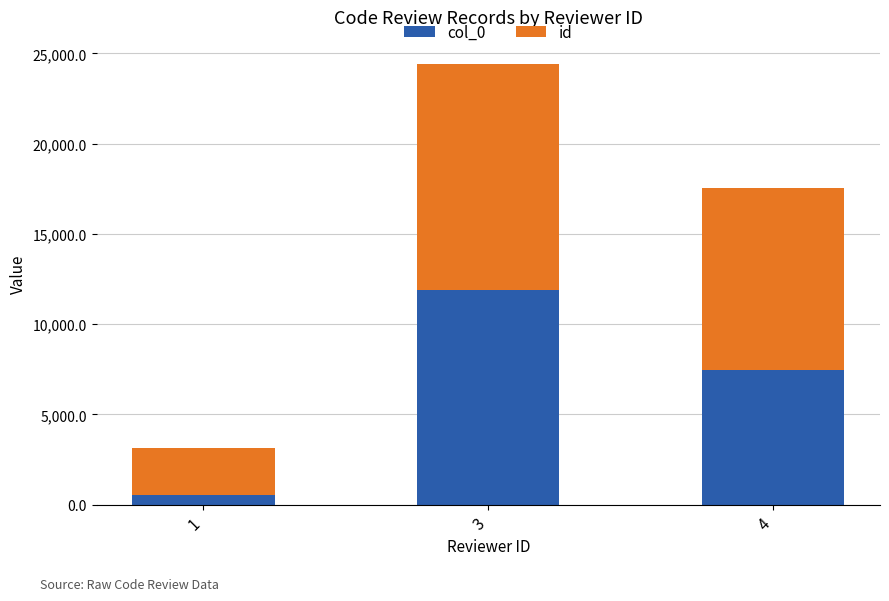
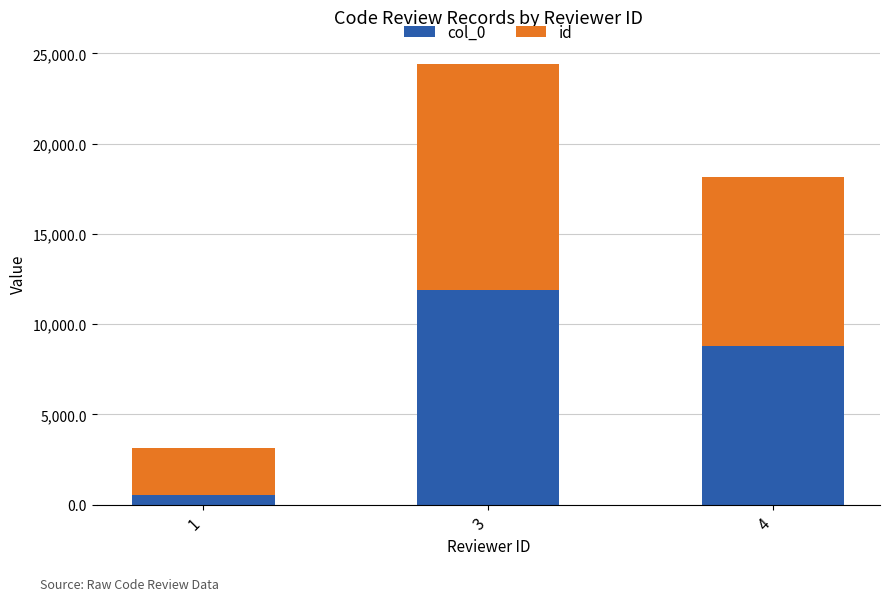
col_0, 4: 7,400 -> 8,800
id, 4: 10,100 -> 9,400
